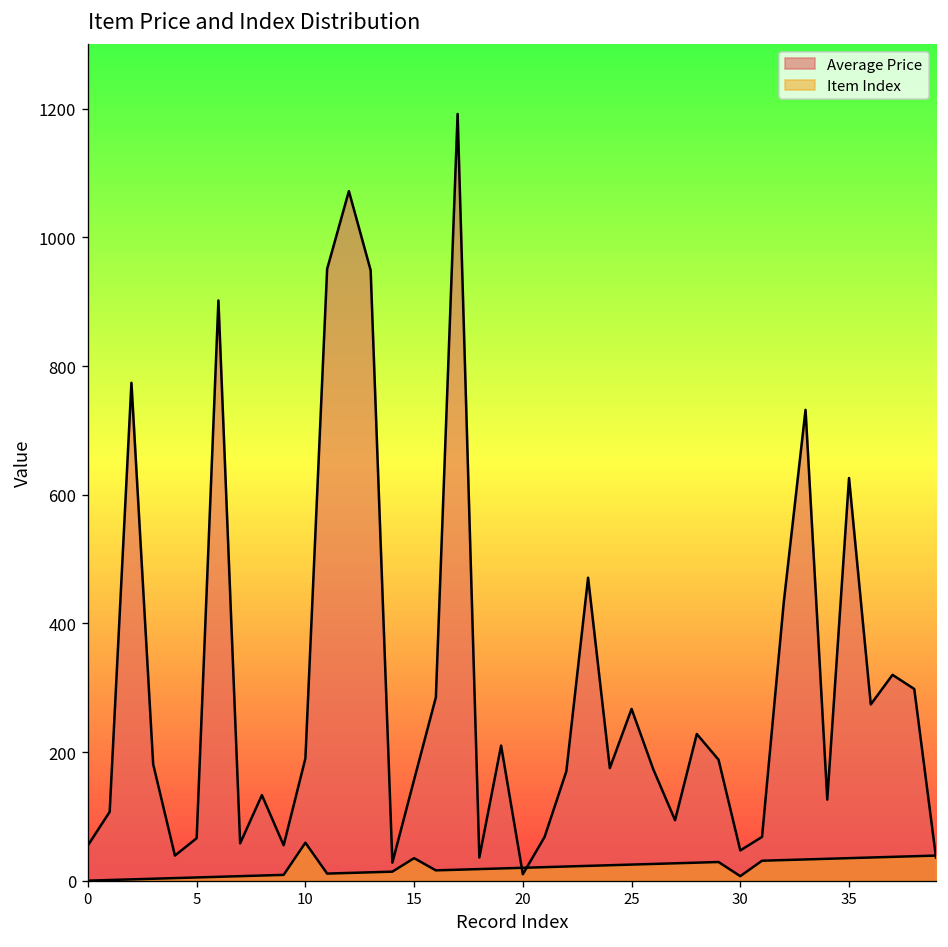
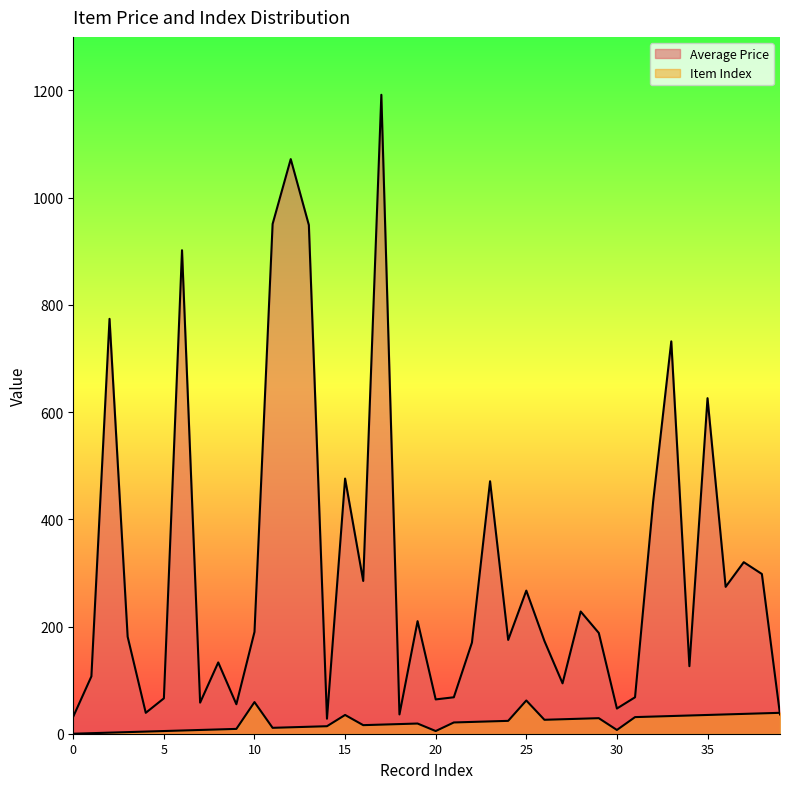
Average Price, 0: 60 -> 30
Average Price, 15: 160 -> 480
Average Price, 20: 10 -> 60
Item Index, 20: 20 -> 10
Item Index, 25: 30 -> 60
